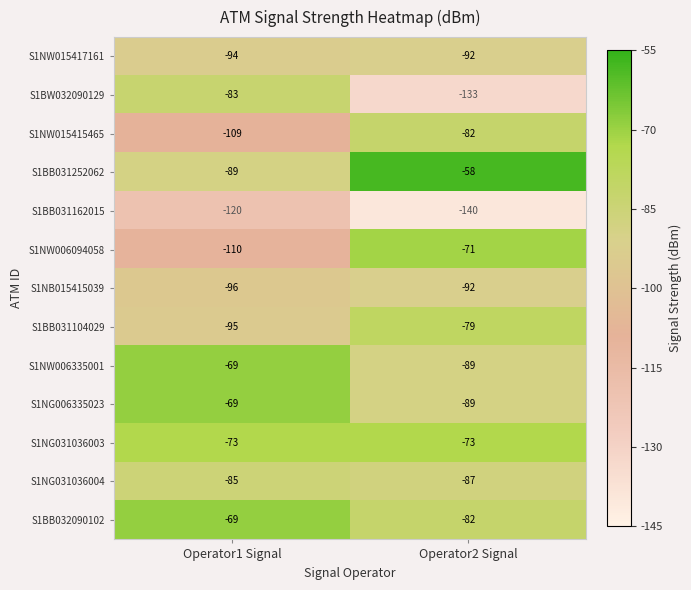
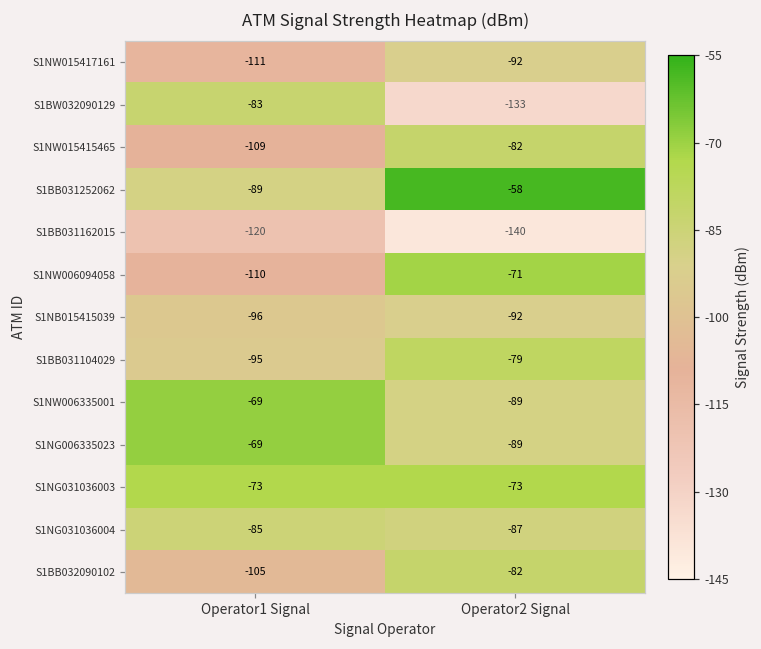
S1NW015417161, Operator1 Signal: -94 -> -111
S1BB032090102, Operator1 Signal: -69 -> -105
